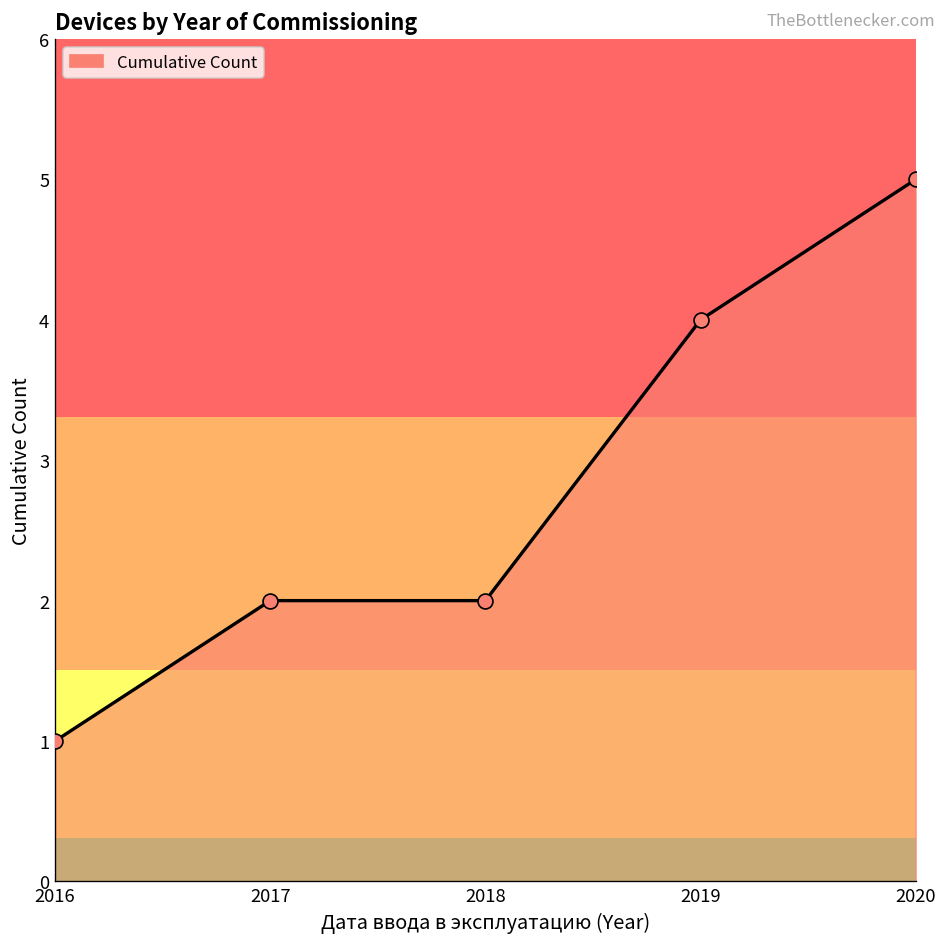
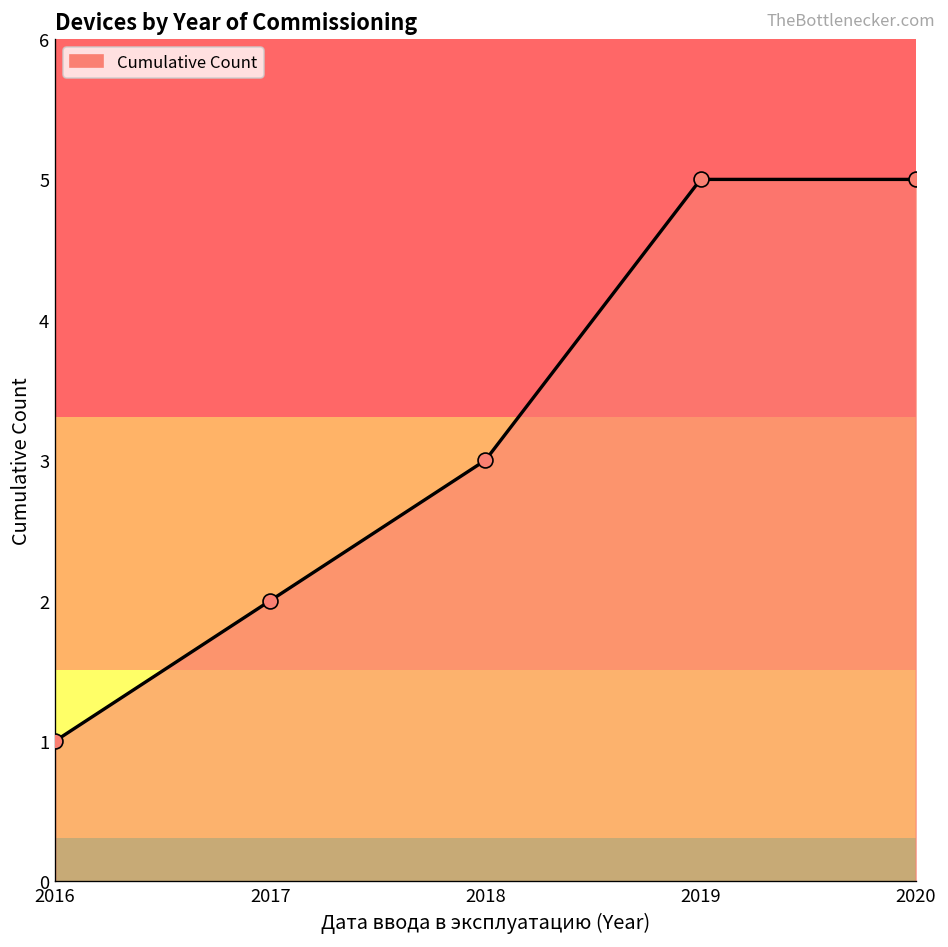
2018: 2 -> 3
2019: 4 -> 5
